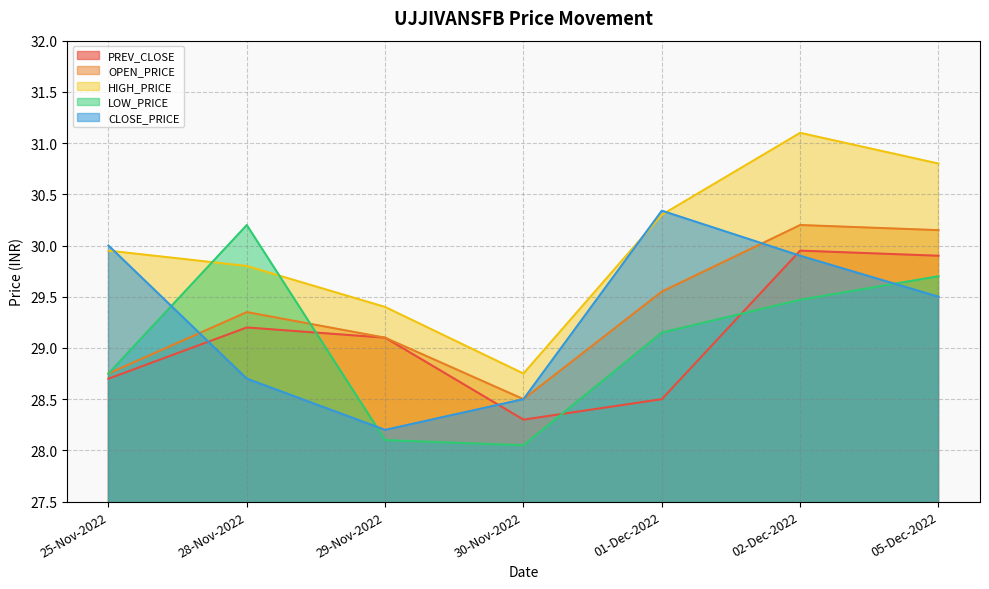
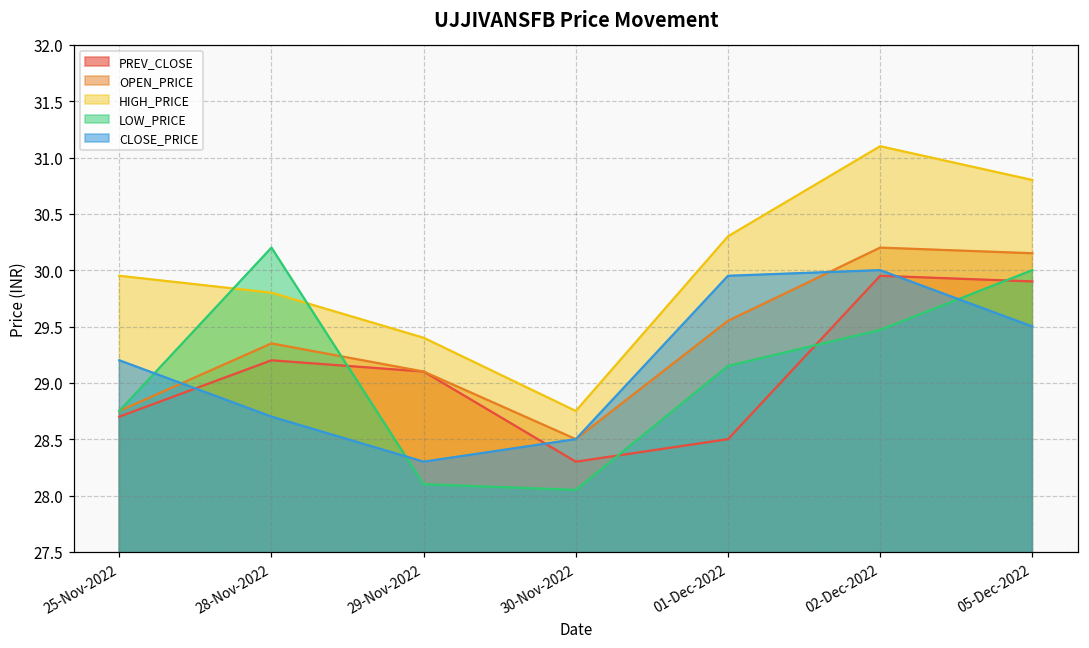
CLOSE_PRICE, 25-Nov-2022: 30.0 -> 29.2
CLOSE_PRICE, 29-Nov-2022: 28.2 -> 28.3
CLOSE_PRICE, 01-Dec-2022: 30.34 -> 29.95
CLOSE_PRICE, 02-Dec-2022: 29.9 -> 30.0
LOW_PRICE, 05-Dec-2022: 29.7 -> 30.0
